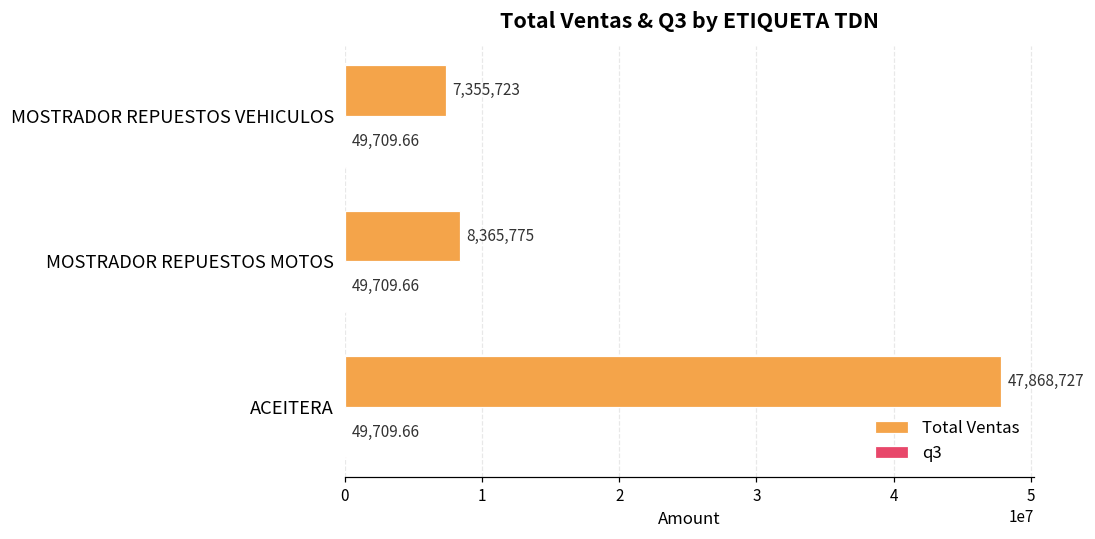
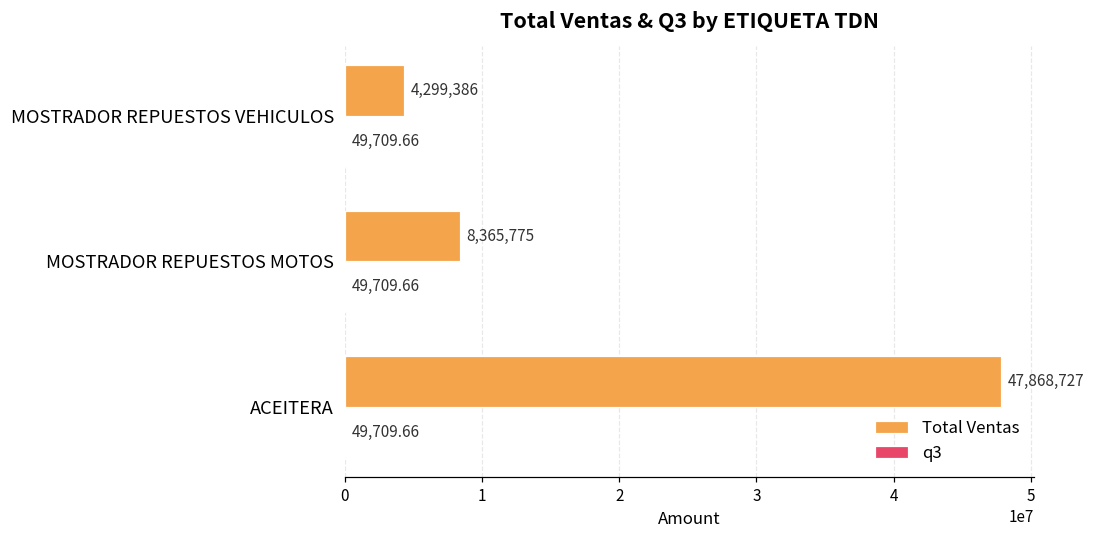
Total Ventas, MOSTRADOR REPUESTOS VEHICULOS: 7,355,723 -> 4,299,386
